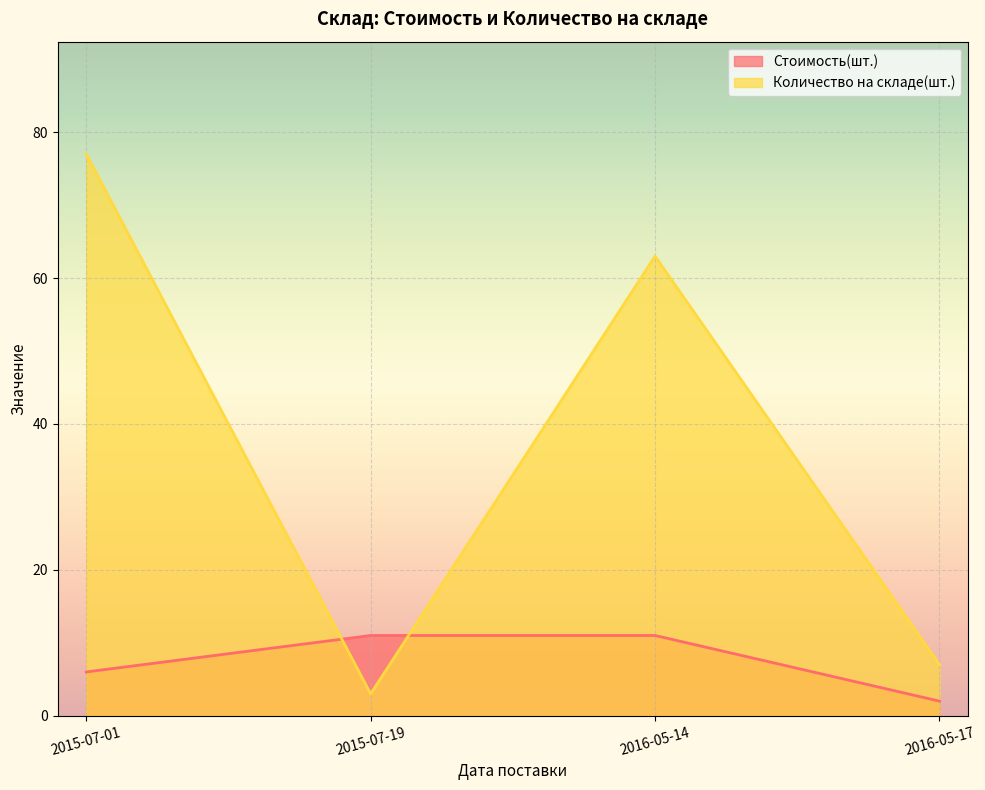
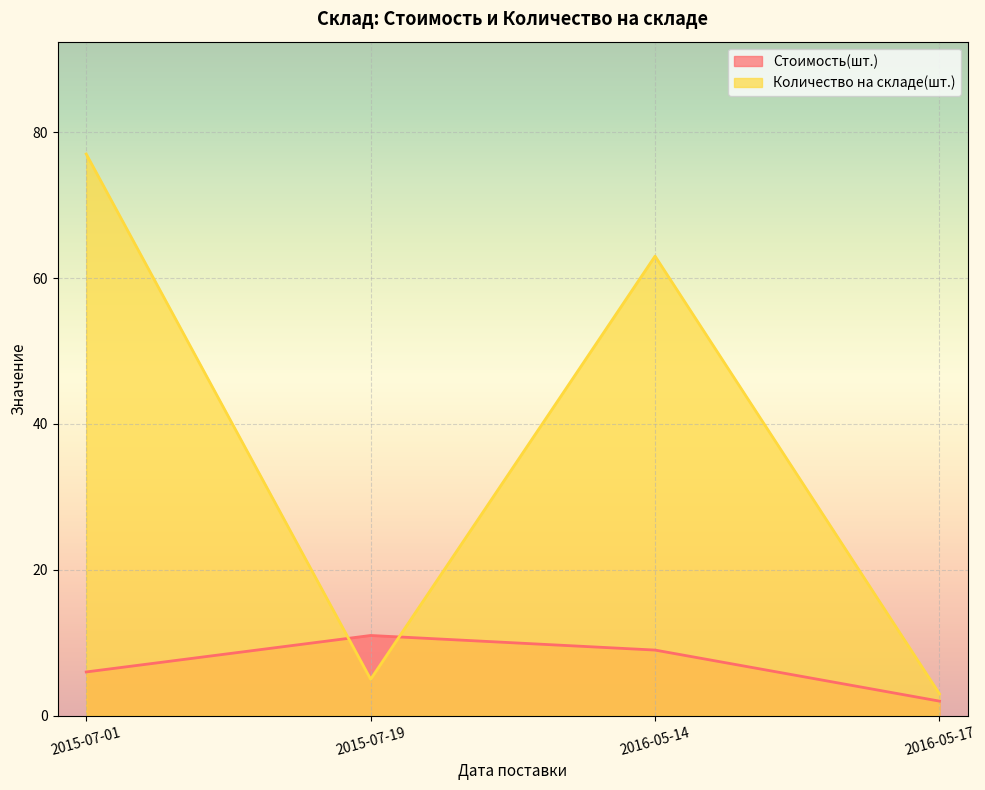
Количество на складе(шт.), 2015-07-19: 3 -> 5
Стоимость(шт.), 2016-05-14: 11 -> 9
Количество на складе(шт.), 2016-05-17: 7 -> 3
